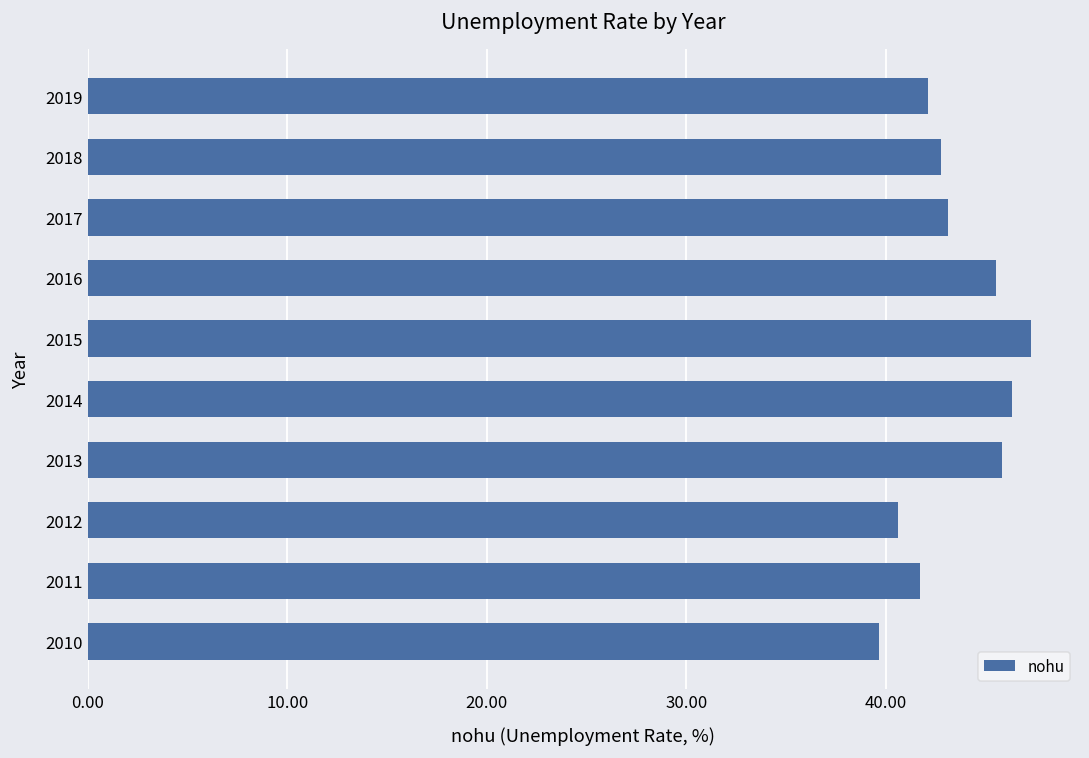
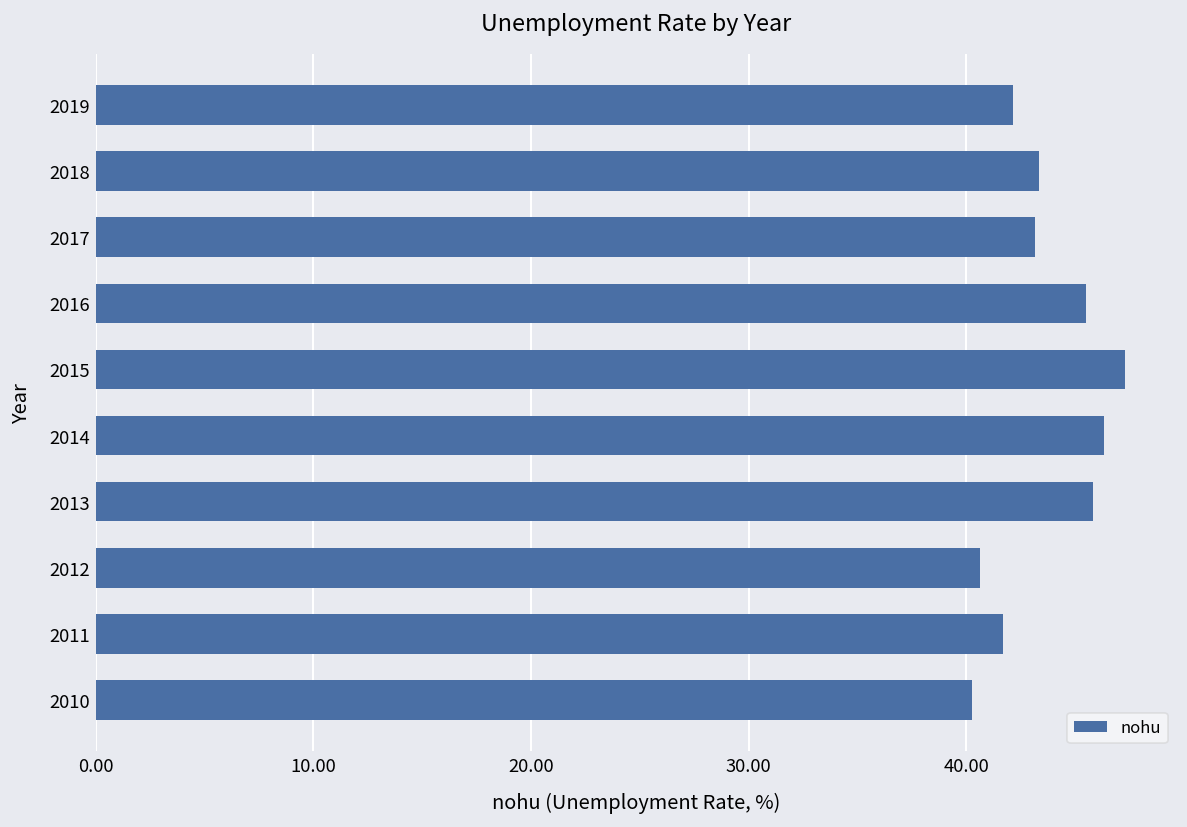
2018: 42.7 -> 43.3
2010: 39.7 -> 40.2
